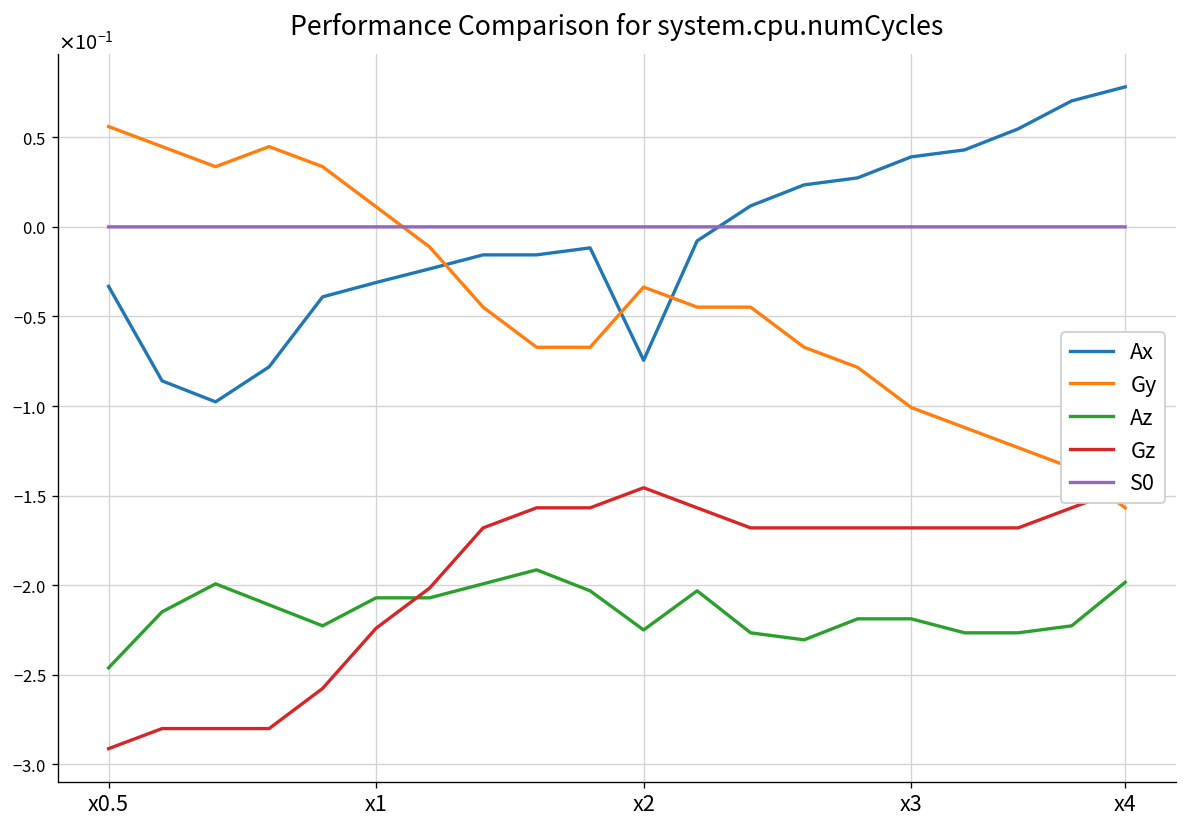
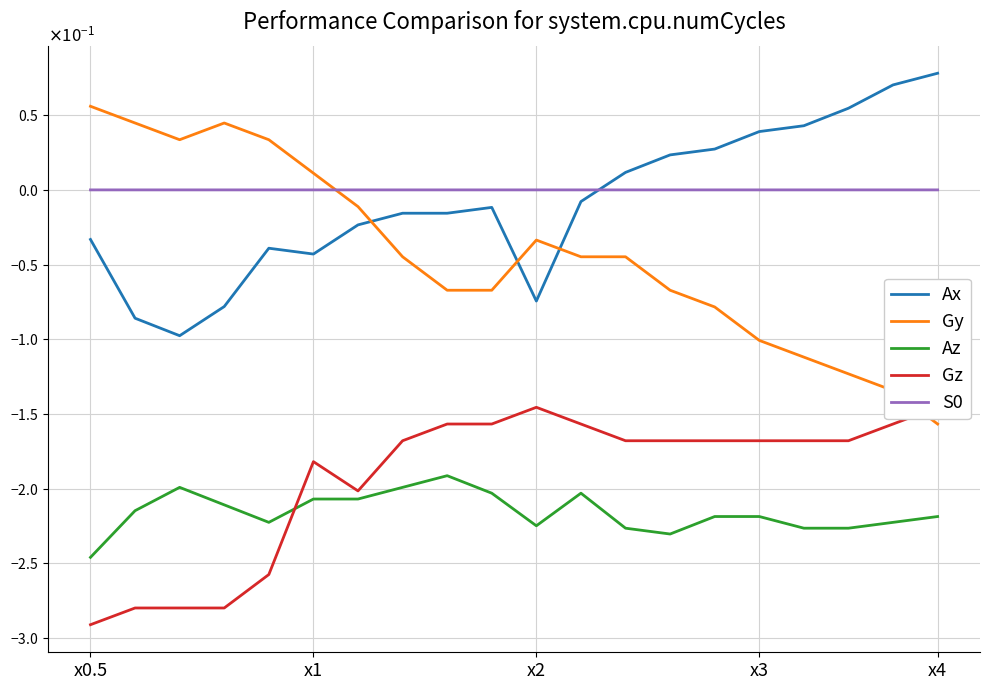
Ax, x1: -0.031 -> -0.043
Gz, x1: -0.224 -> -0.182
Az, x4: -0.198 -> -0.219
